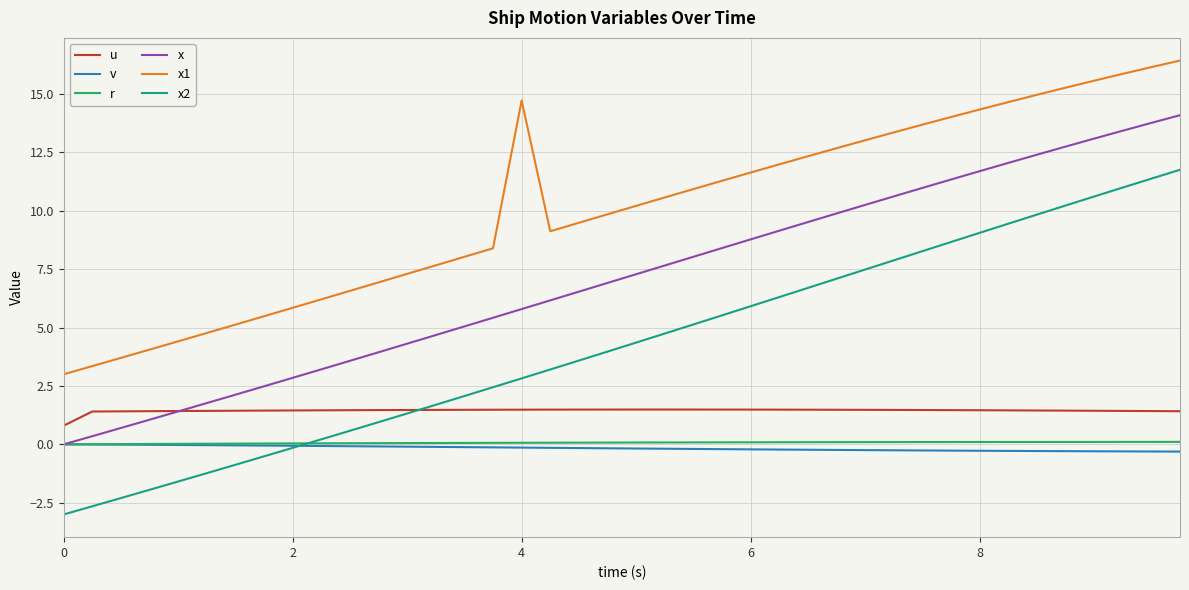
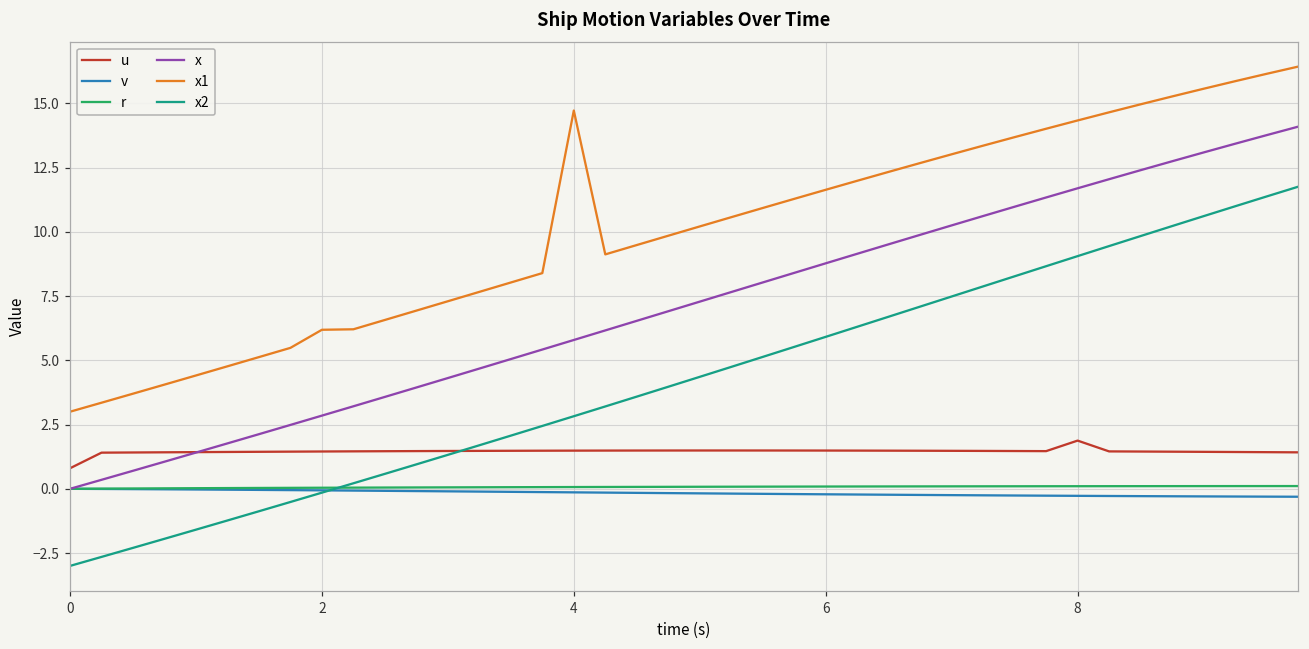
x1, 2: 5.8 -> 6.2
u, 8: 1.5 -> 1.9
